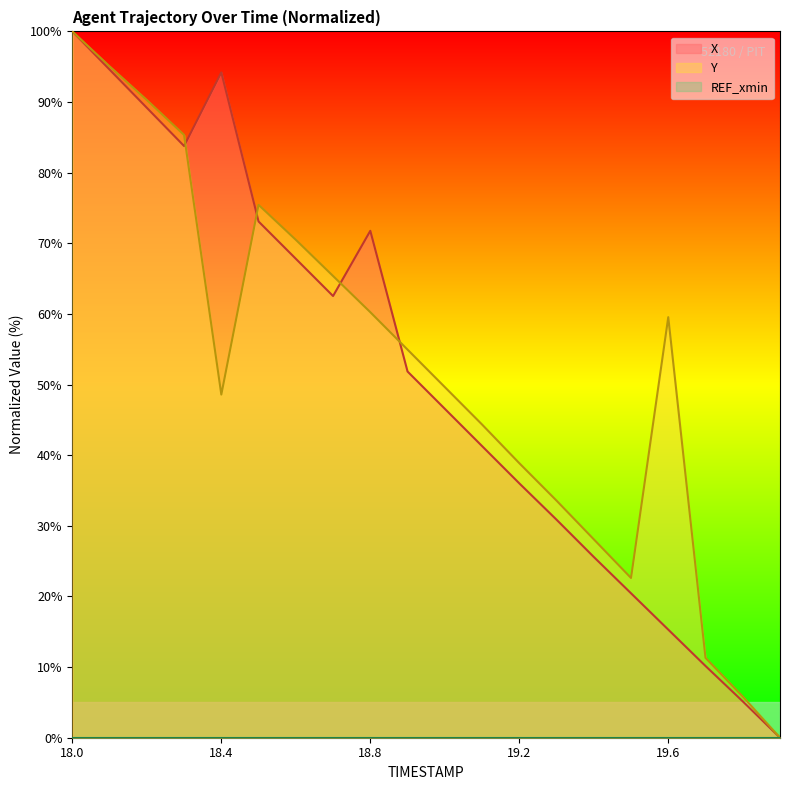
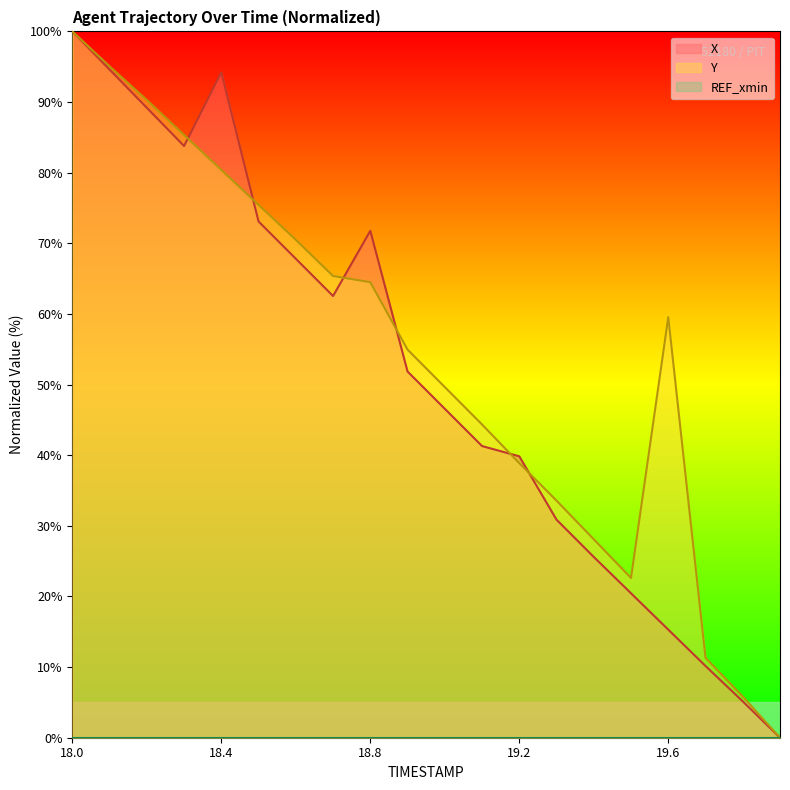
Y, 18.4: 49% -> 80%
Y, 18.8: 60% -> 64%
X, 19.2: 36% -> 40%
